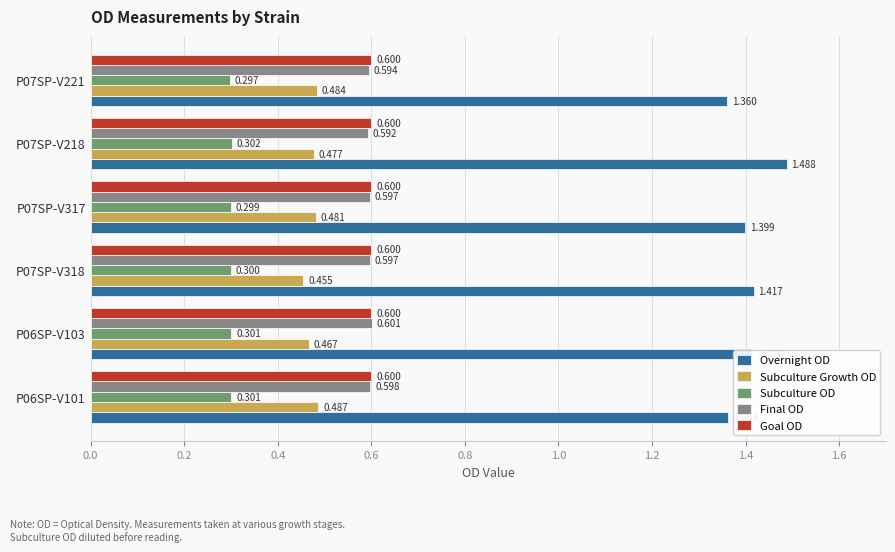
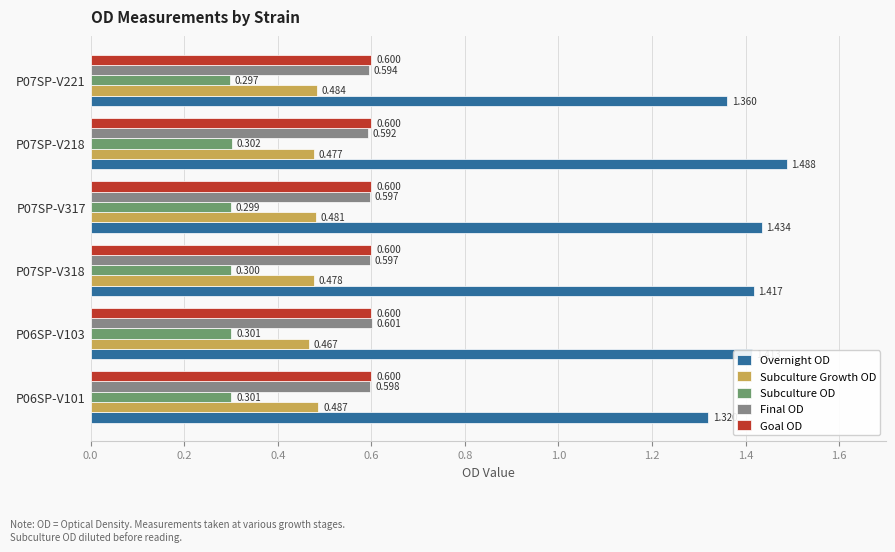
Overnight OD, P07SP-V317: 1.399 -> 1.434
Subculture Growth OD, P07SP-V318: 0.455 -> 0.478
Overnight OD, P06SP-V101: 1.36 -> 1.32
